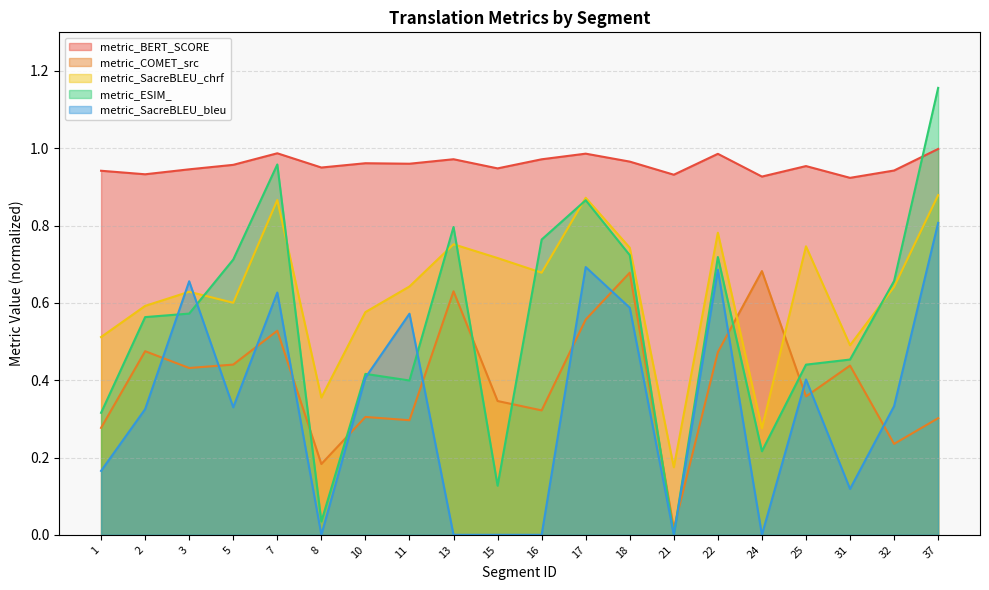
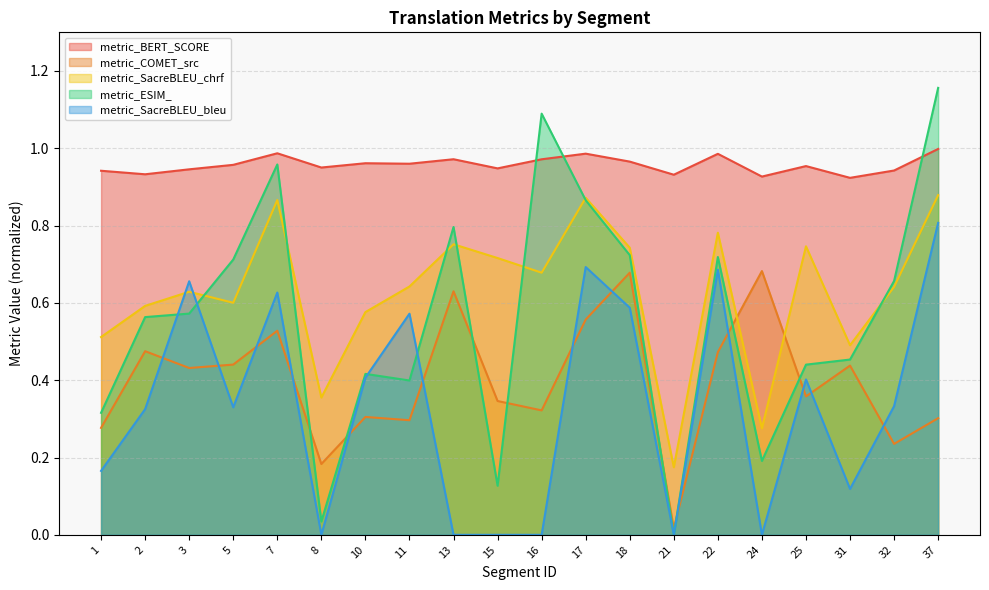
metric_ESIM_, 16: 0.76 -> 1.09
metric_ESIM_, 24: 0.22 -> 0.19
